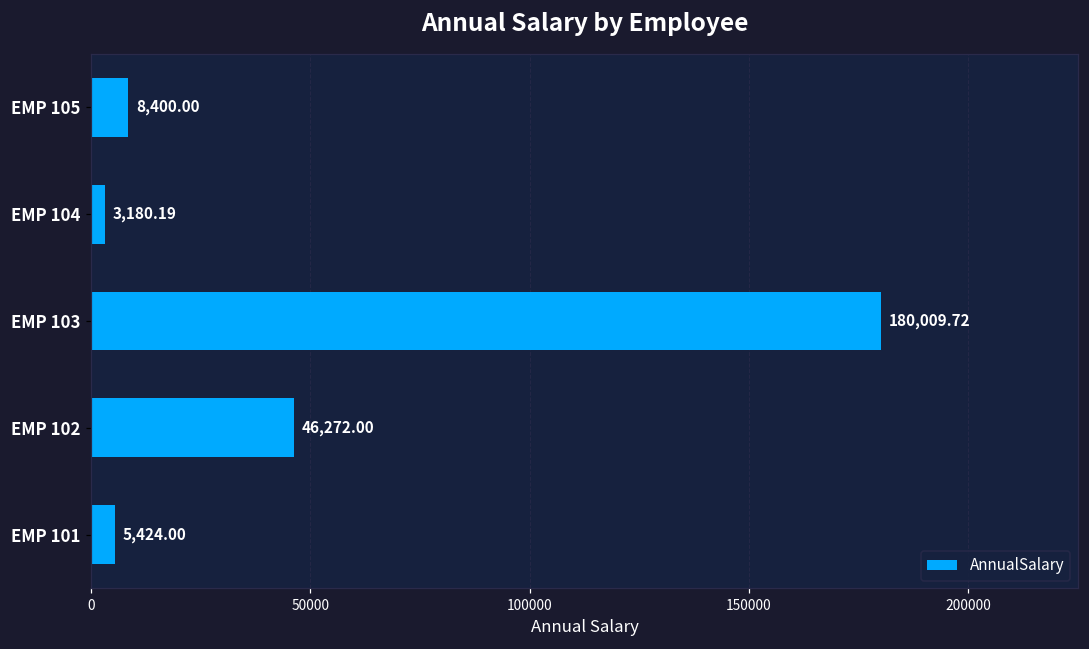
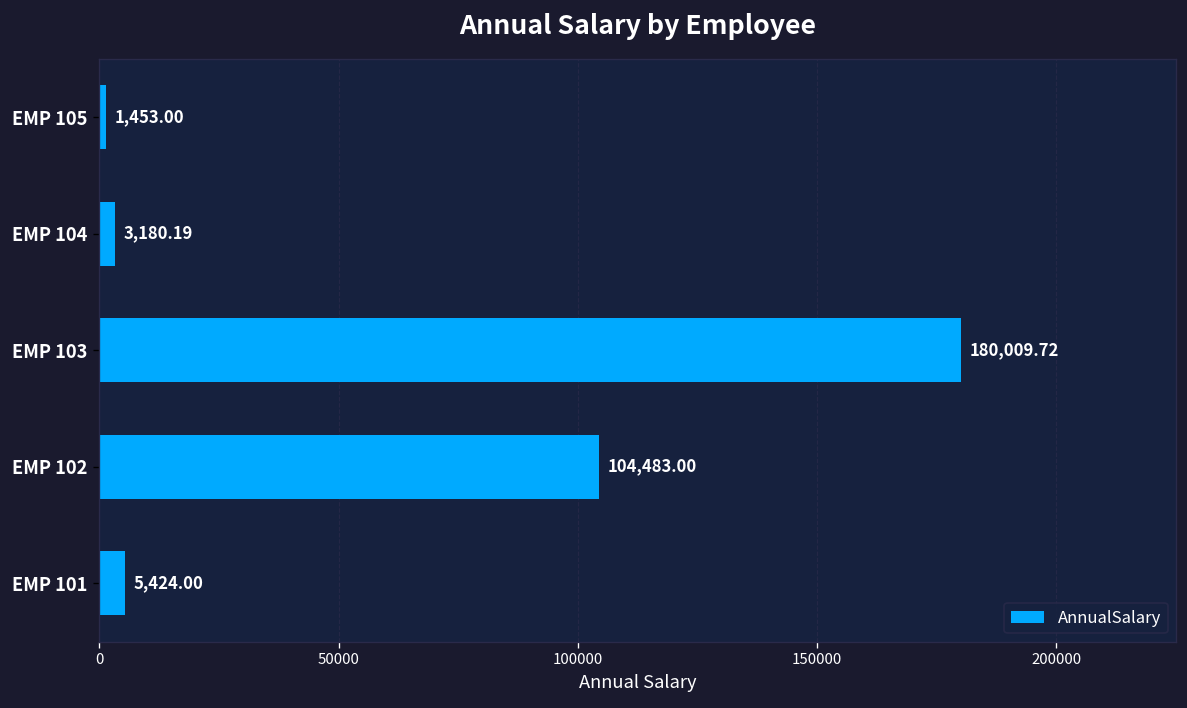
EMP 105: 8,400.00 -> 1,453.00
EMP 102: 46,272.00 -> 104,483.00
